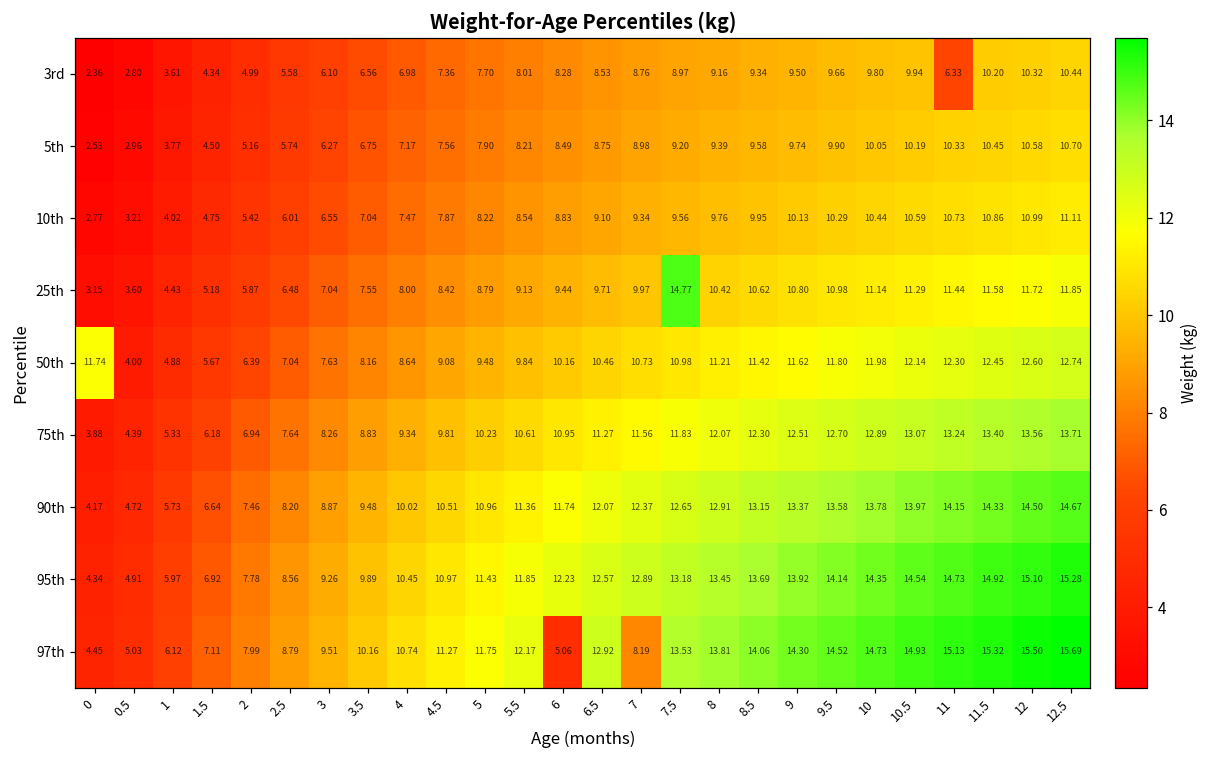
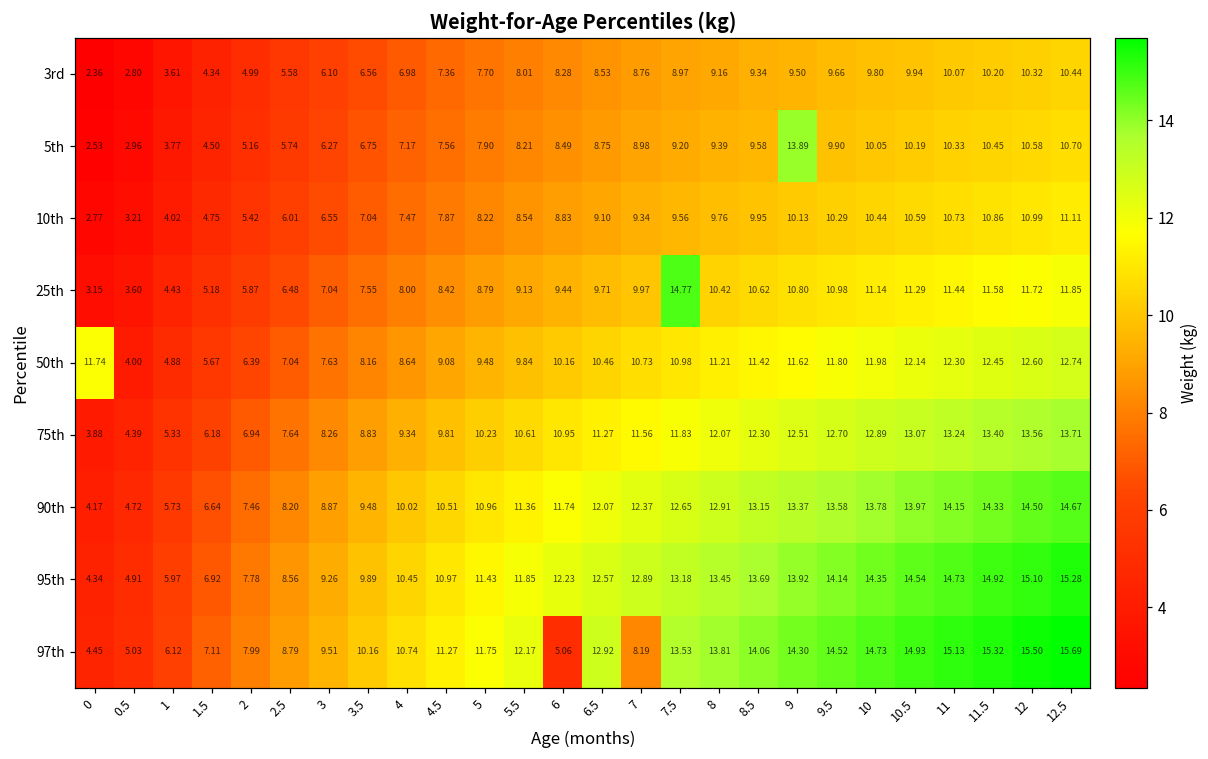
3rd, 11: 6.33 -> 10.07
5th, 9: 9.74 -> 13.89
